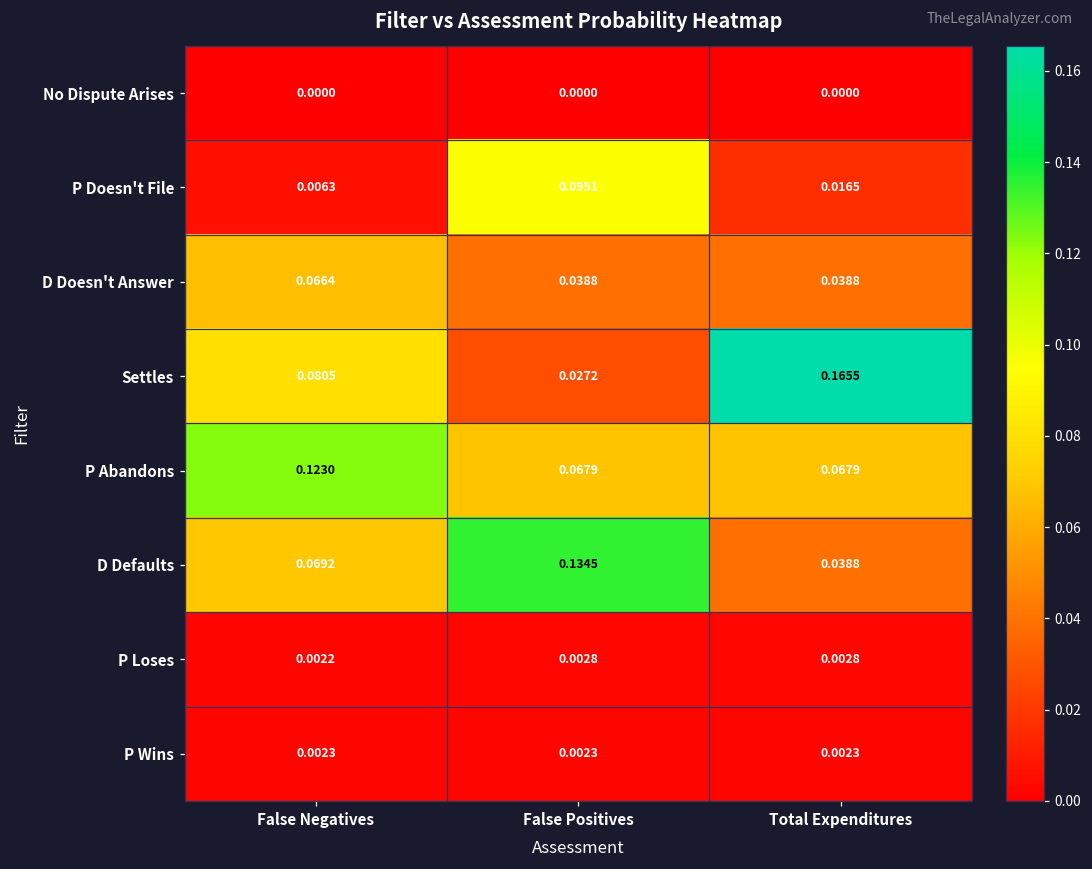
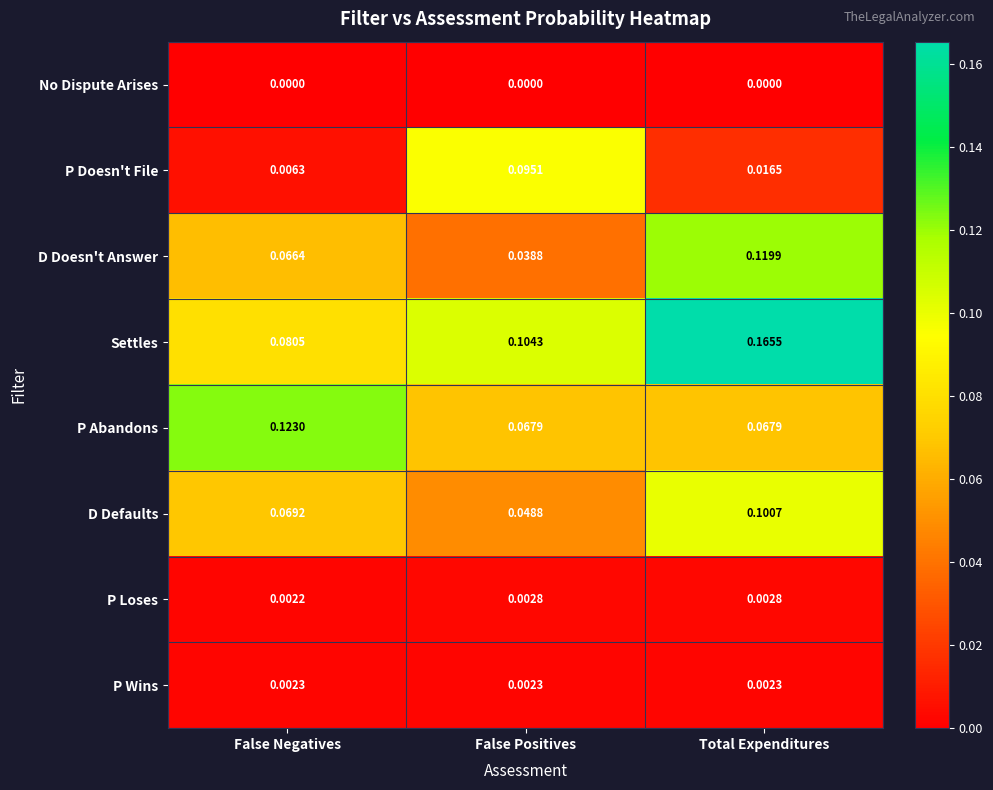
D Doesn't Answer, Total Expenditures: 0.0388 -> 0.1199
Settles, False Positives: 0.0272 -> 0.1043
D Defaults, False Positives: 0.1345 -> 0.0488
D Defaults, Total Expenditures: 0.0388 -> 0.1007
